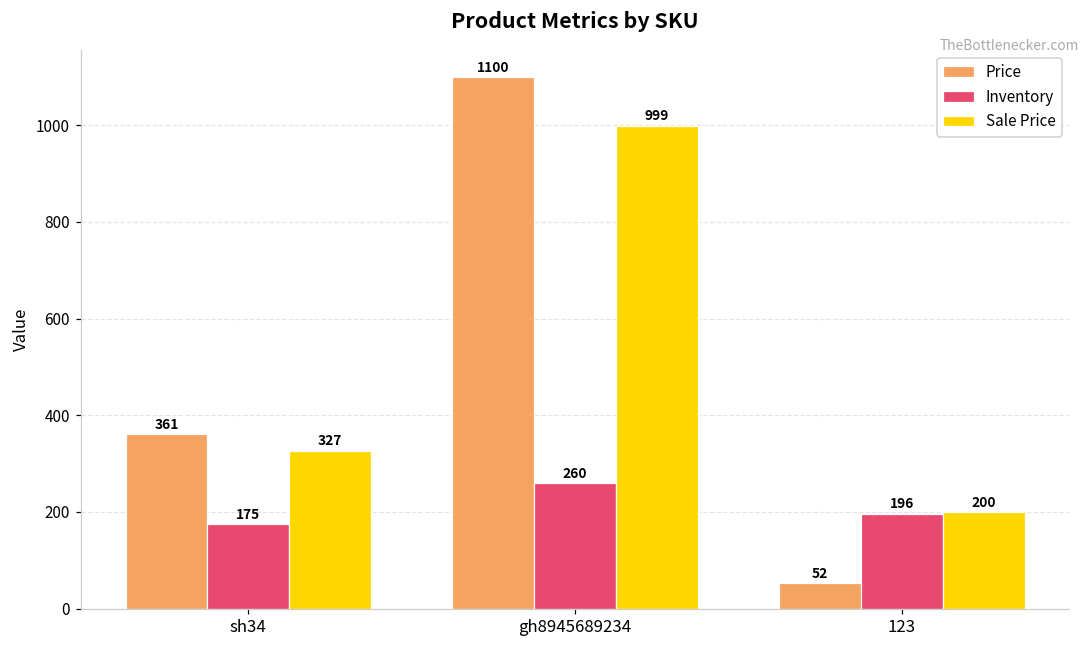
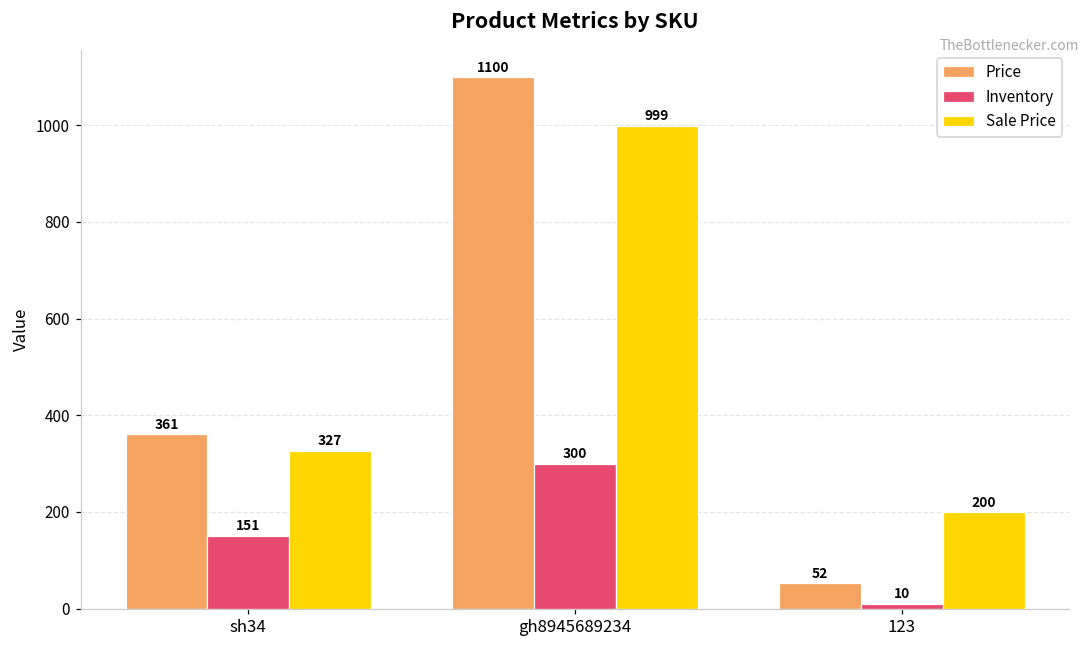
Inventory, sh34: 175 -> 151
Inventory, gh8945689234: 260 -> 300
Inventory, 123: 196 -> 10
